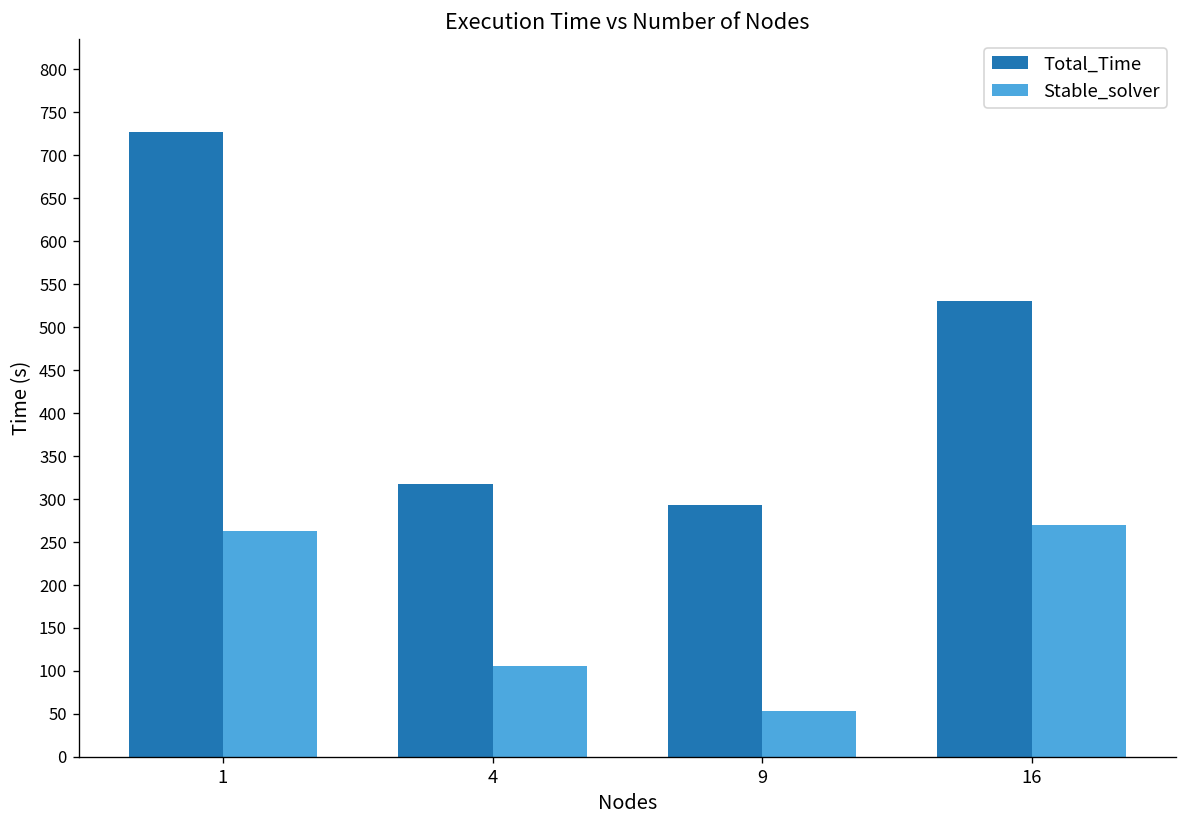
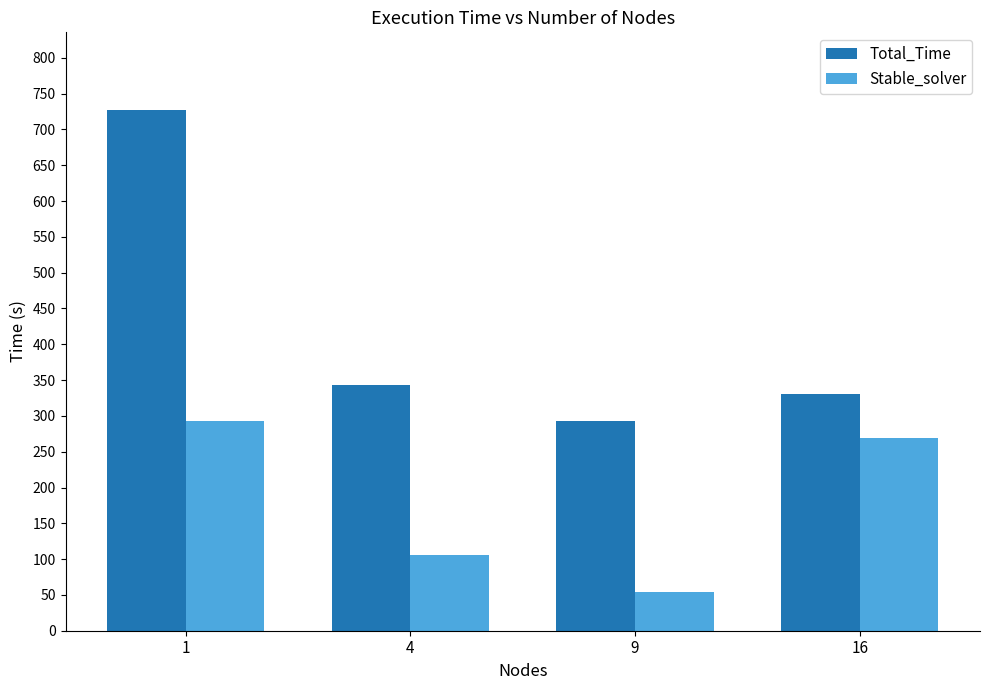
Stable_solver, 1: 260 -> 290
Total_Time, 4: 320 -> 340
Total_Time, 16: 530 -> 330
